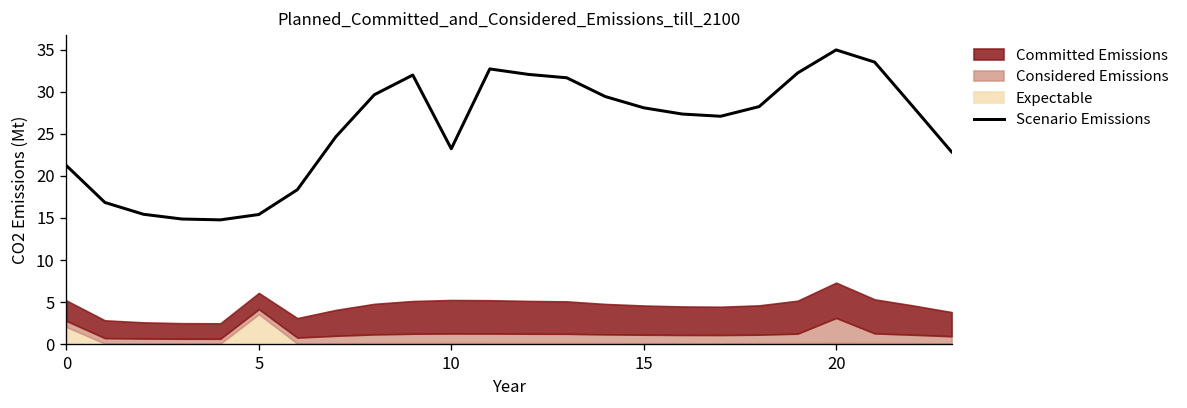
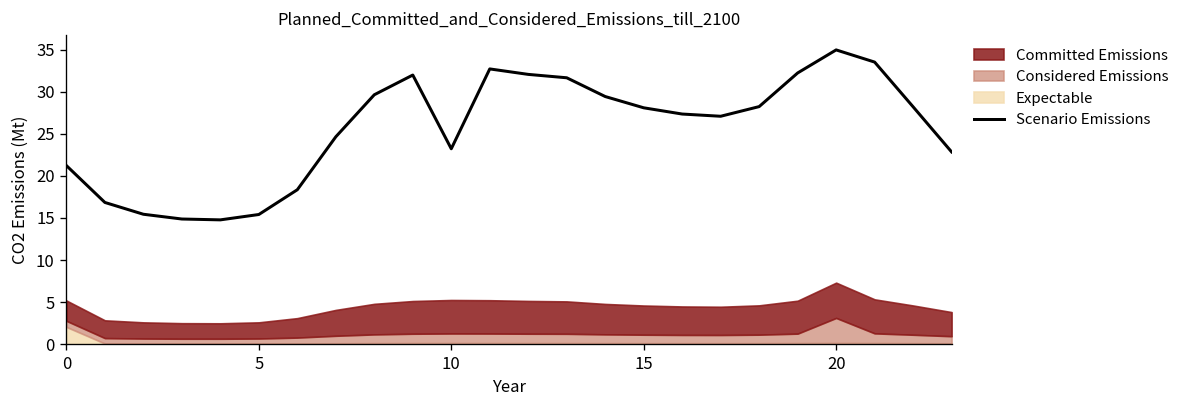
Expectable, 5: 4 -> 0
